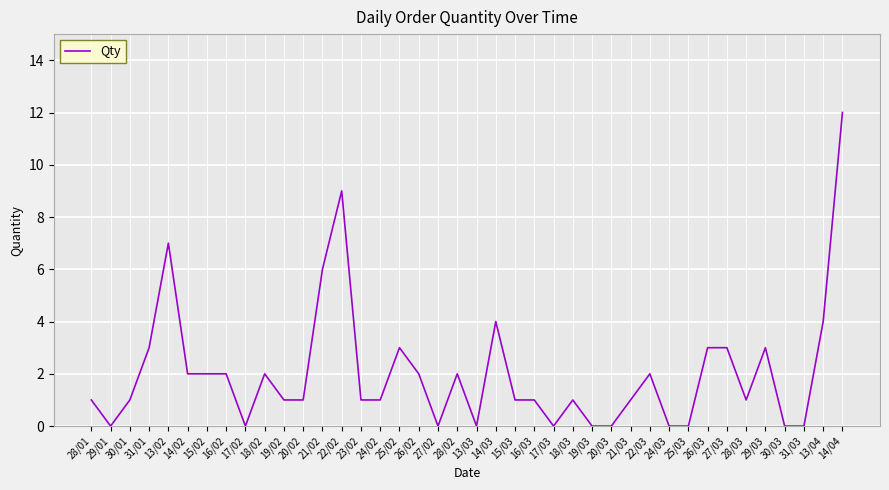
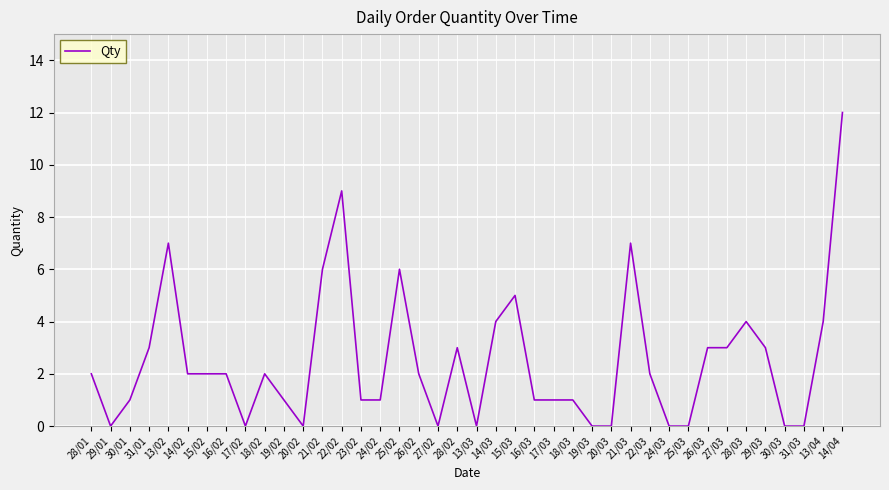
28/01: 1 -> 2
20/02: 1 -> 0
25/02: 3 -> 6
28/02: 2 -> 3
15/03: 1 -> 5
17/03: 0 -> 1
21/03: 1 -> 7
28/03: 1 -> 4
